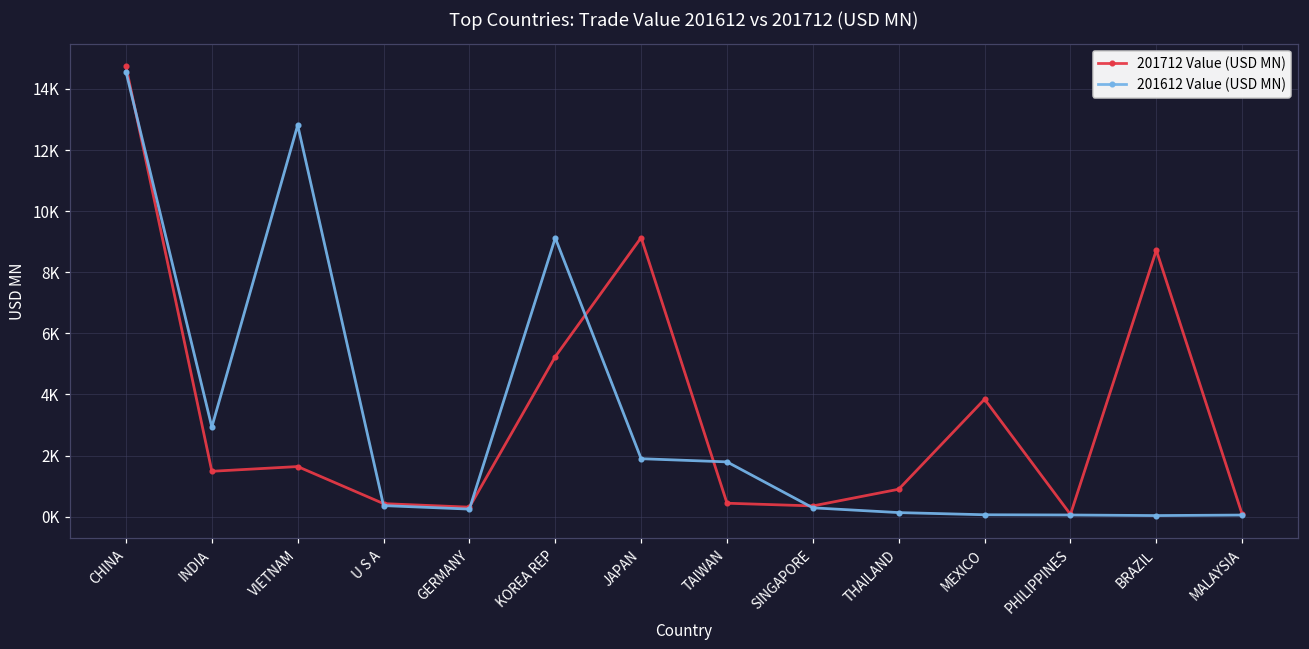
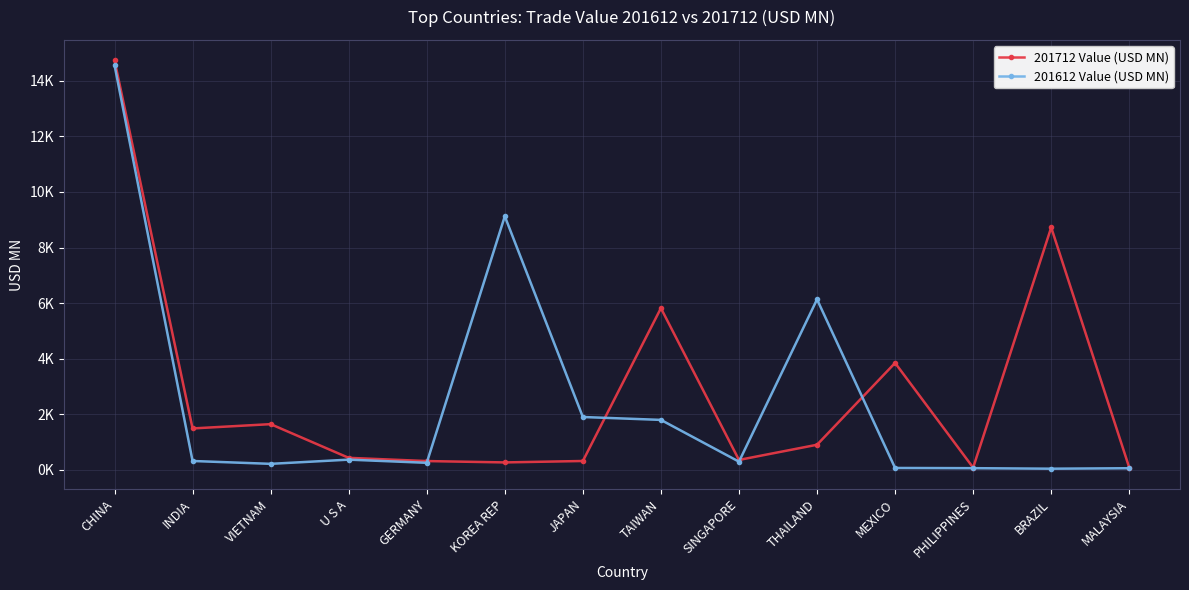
201612 Value (USD MN), INDIA: 2900 -> 300
201612 Value (USD MN), VIETNAM: 12800 -> 200
201712 Value (USD MN), KOREA REP: 5200 -> 300
201712 Value (USD MN), JAPAN: 9100 -> 300
201712 Value (USD MN), TAIWAN: 400 -> 5800
201612 Value (USD MN), THAILAND: 100 -> 6100
